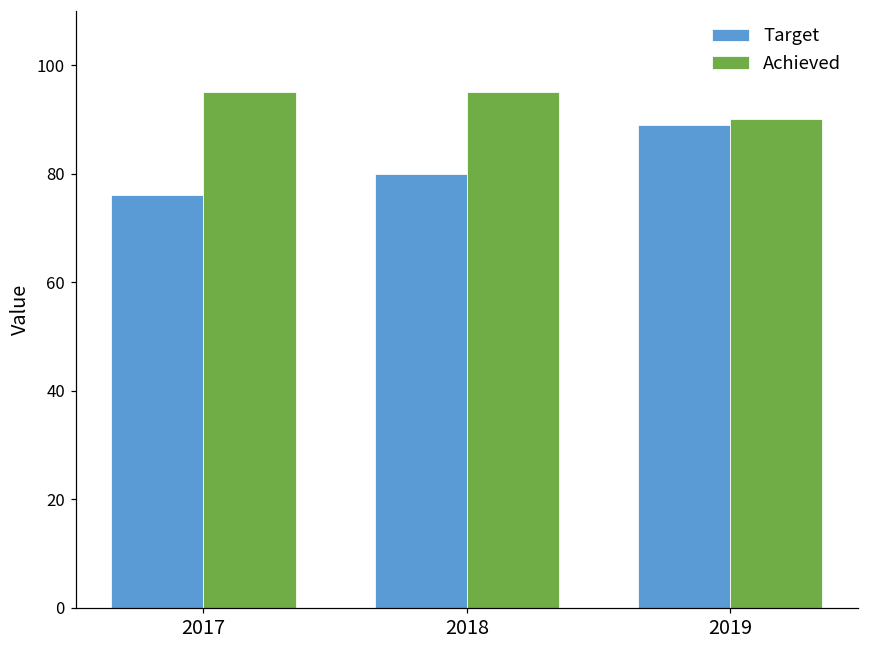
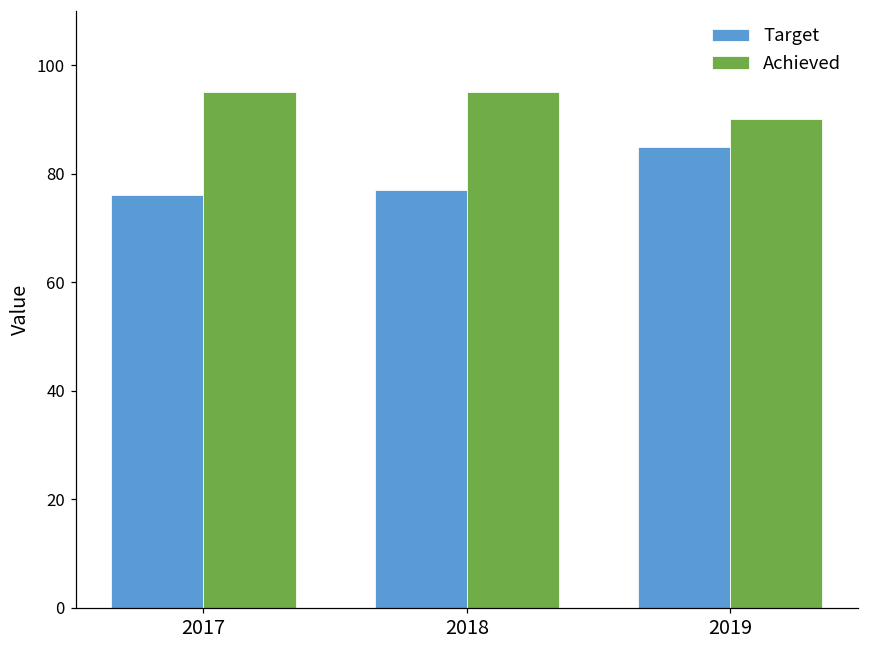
Target, 2018: 80 -> 77
Target, 2019: 89 -> 85
